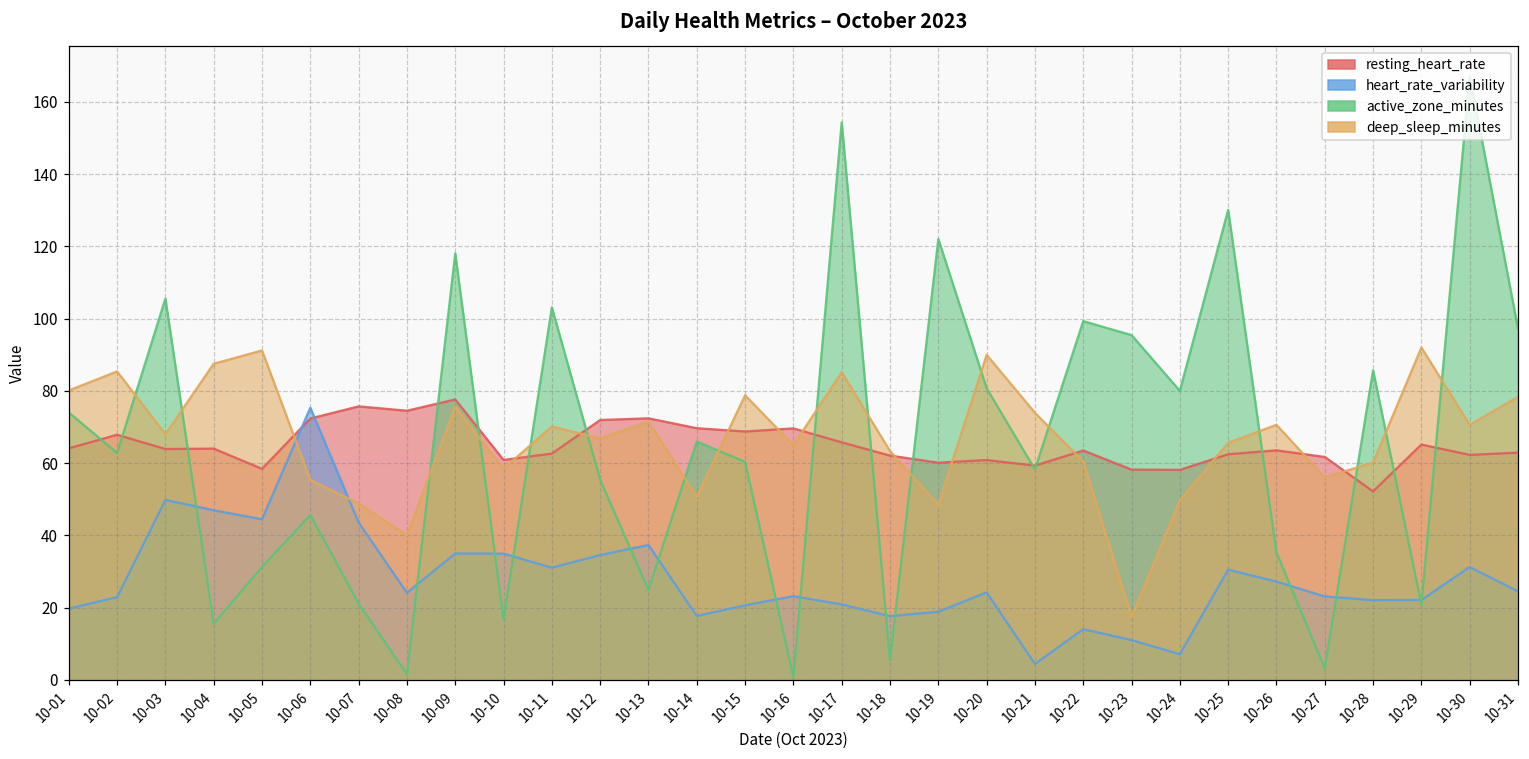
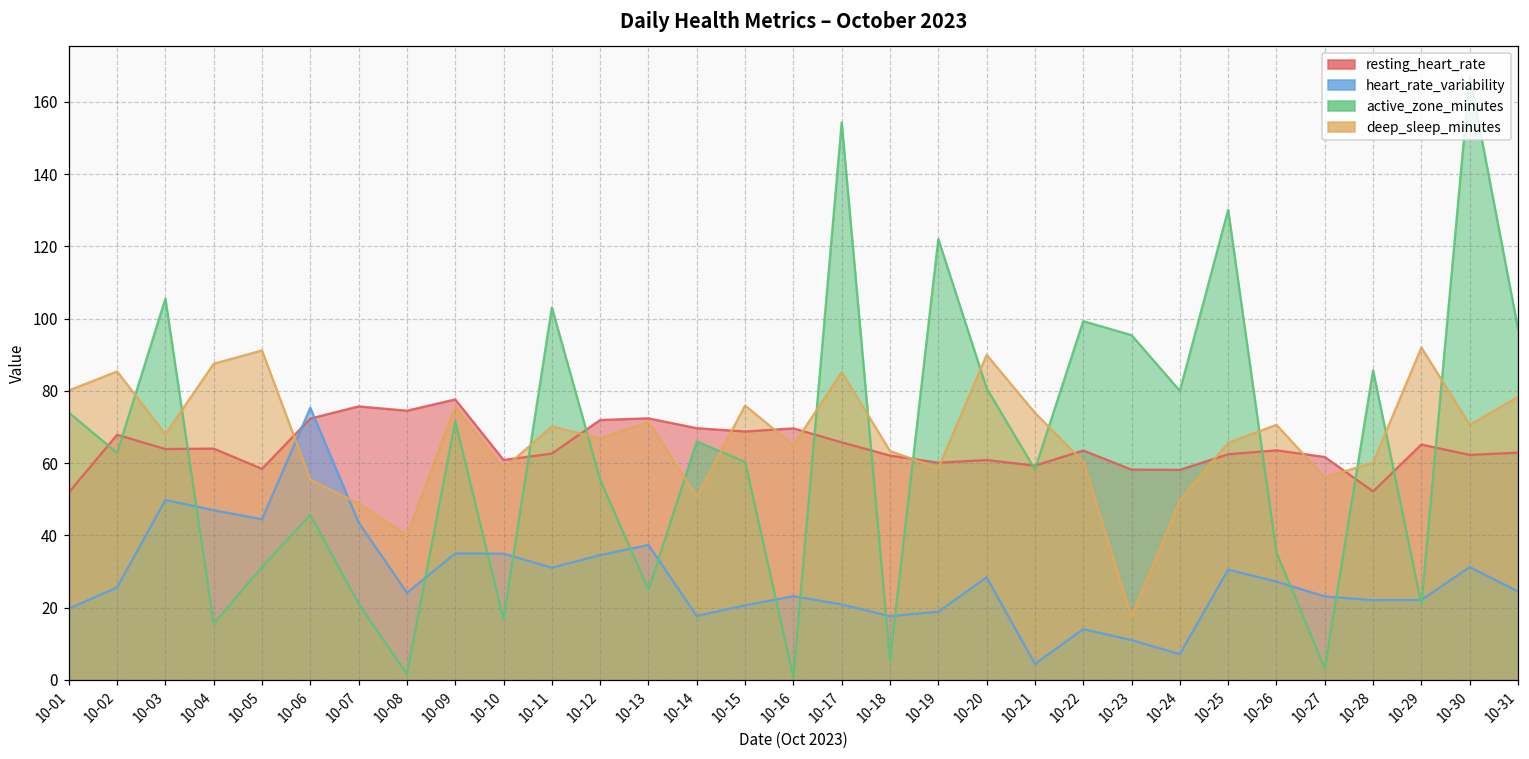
resting_heart_rate, 10-01: 64 -> 52
heart_rate_variability, 10-02: 23 -> 26
active_zone_minutes, 10-09: 118 -> 72
deep_sleep_minutes, 10-15: 79 -> 76
deep_sleep_minutes, 10-19: 48 -> 59
heart_rate_variability, 10-20: 24 -> 28
